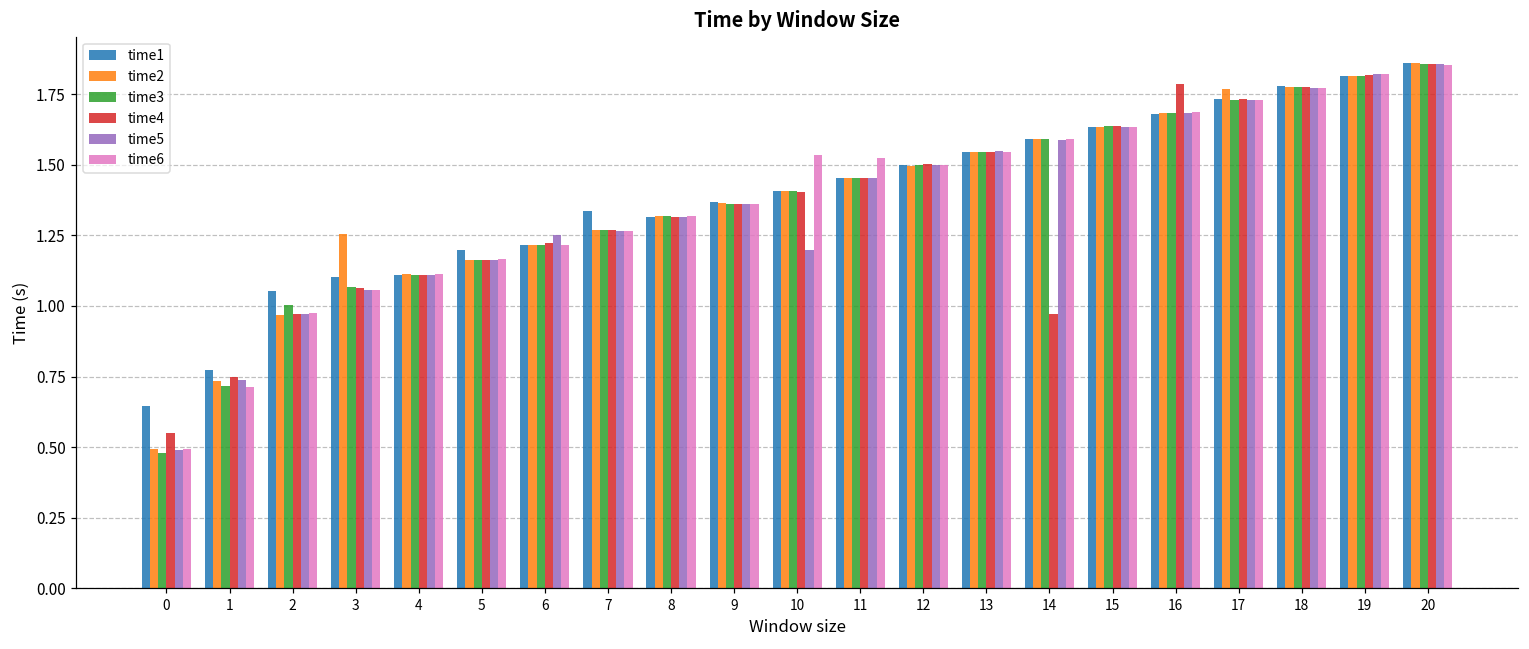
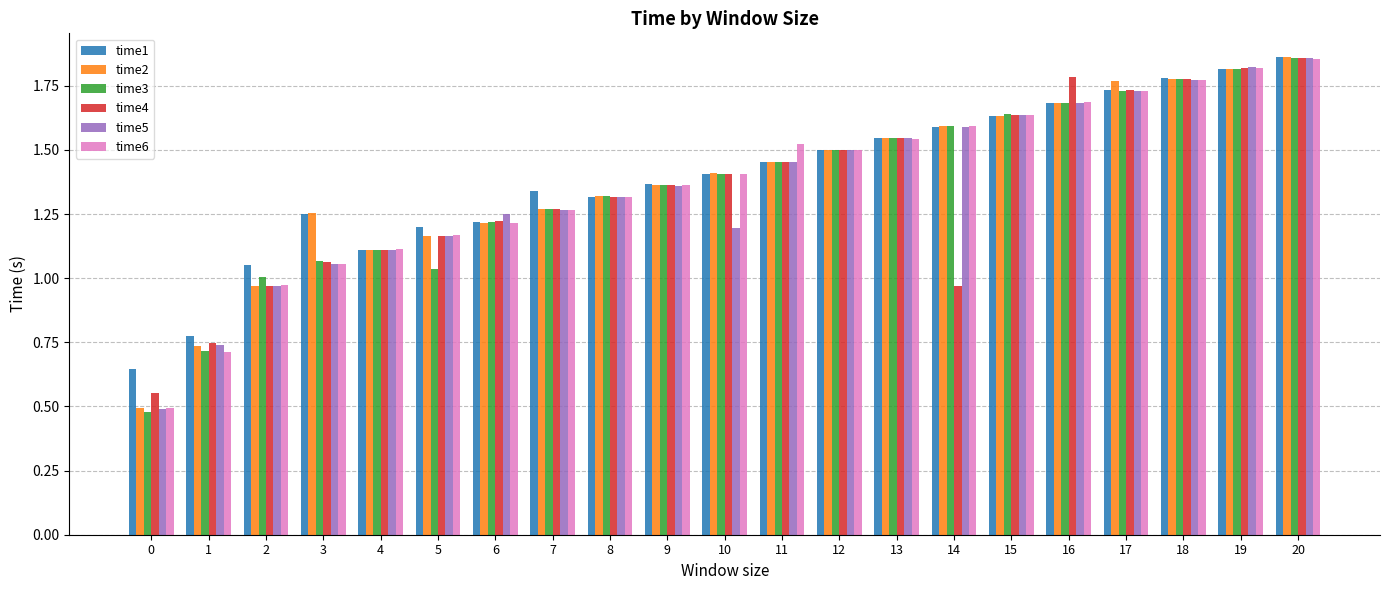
time1, 3: 1.10 -> 1.25
time3, 5: 1.16 -> 1.04
time6, 10: 1.53 -> 1.41
